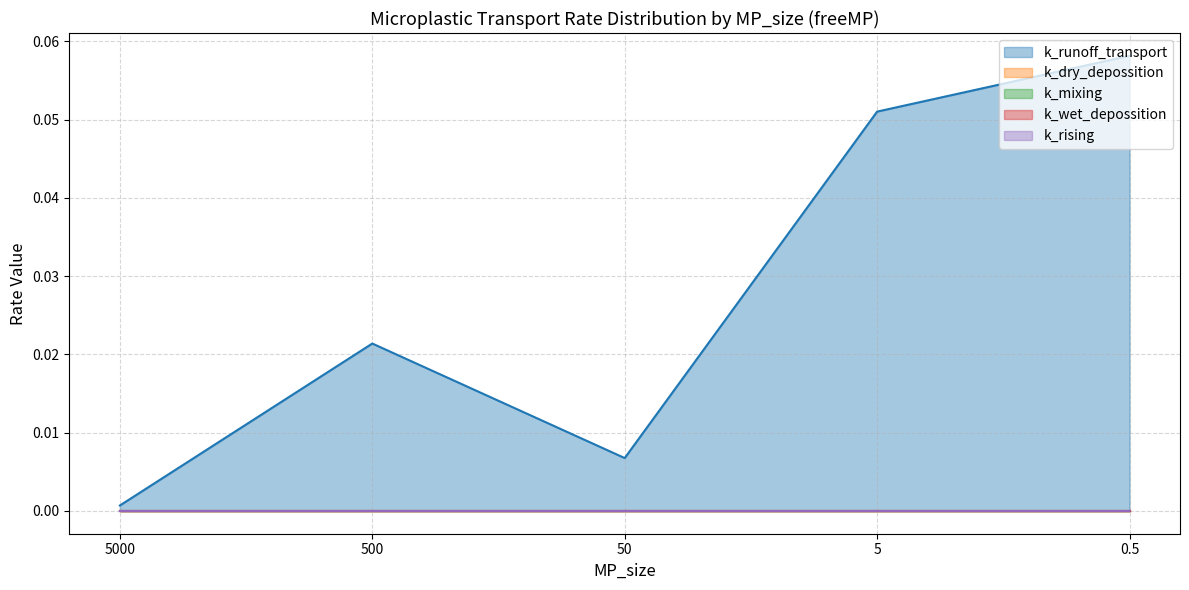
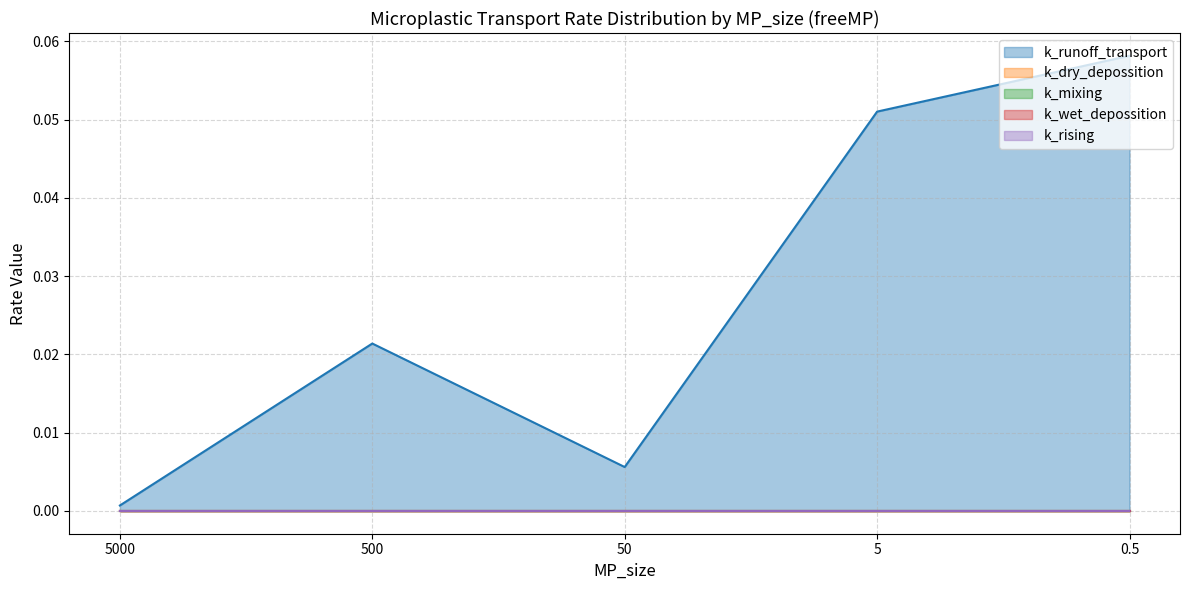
k_runoff_transport, 50: 0.007 -> 0.006
